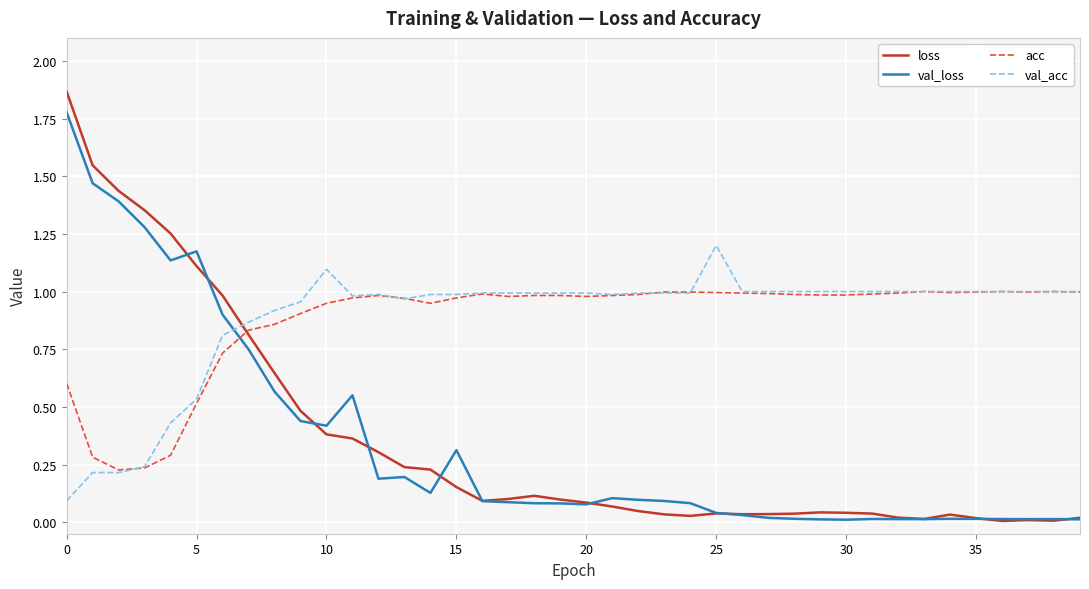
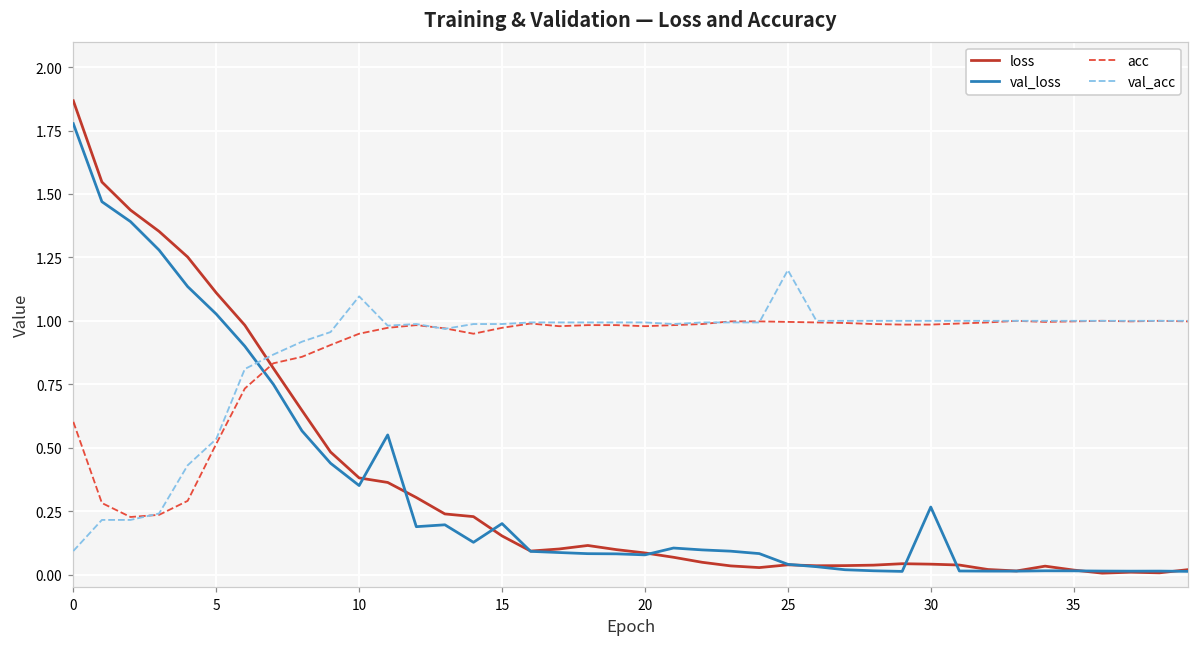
val_loss, 5: 1.17 -> 1.03
val_loss, 10: 0.42 -> 0.35
val_loss, 15: 0.31 -> 0.20
val_loss, 30: 0.01 -> 0.27
